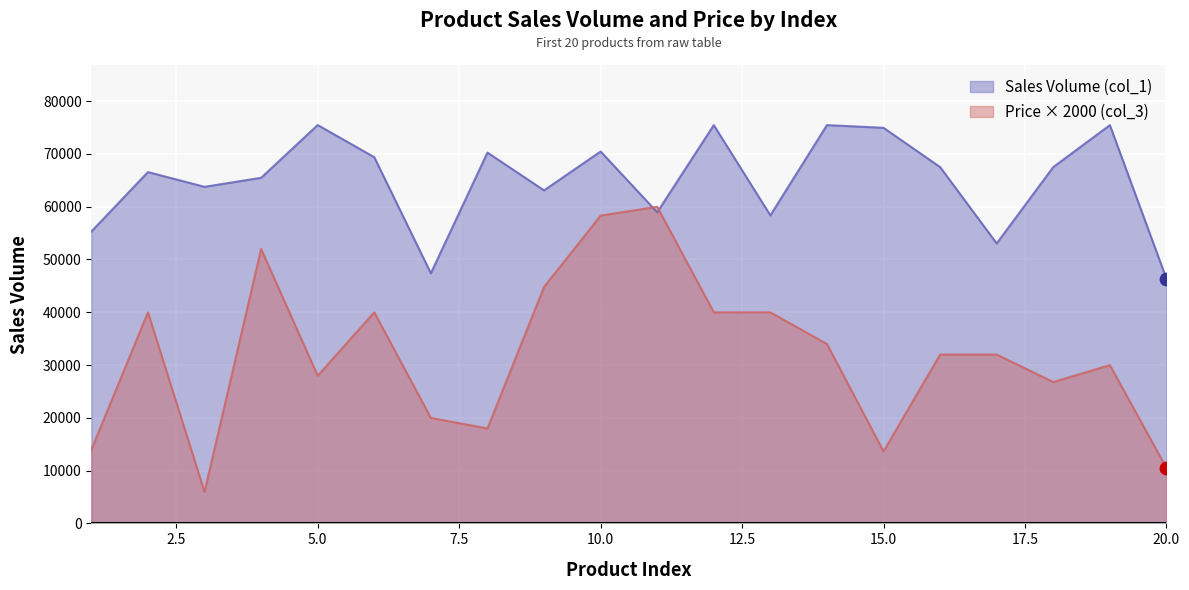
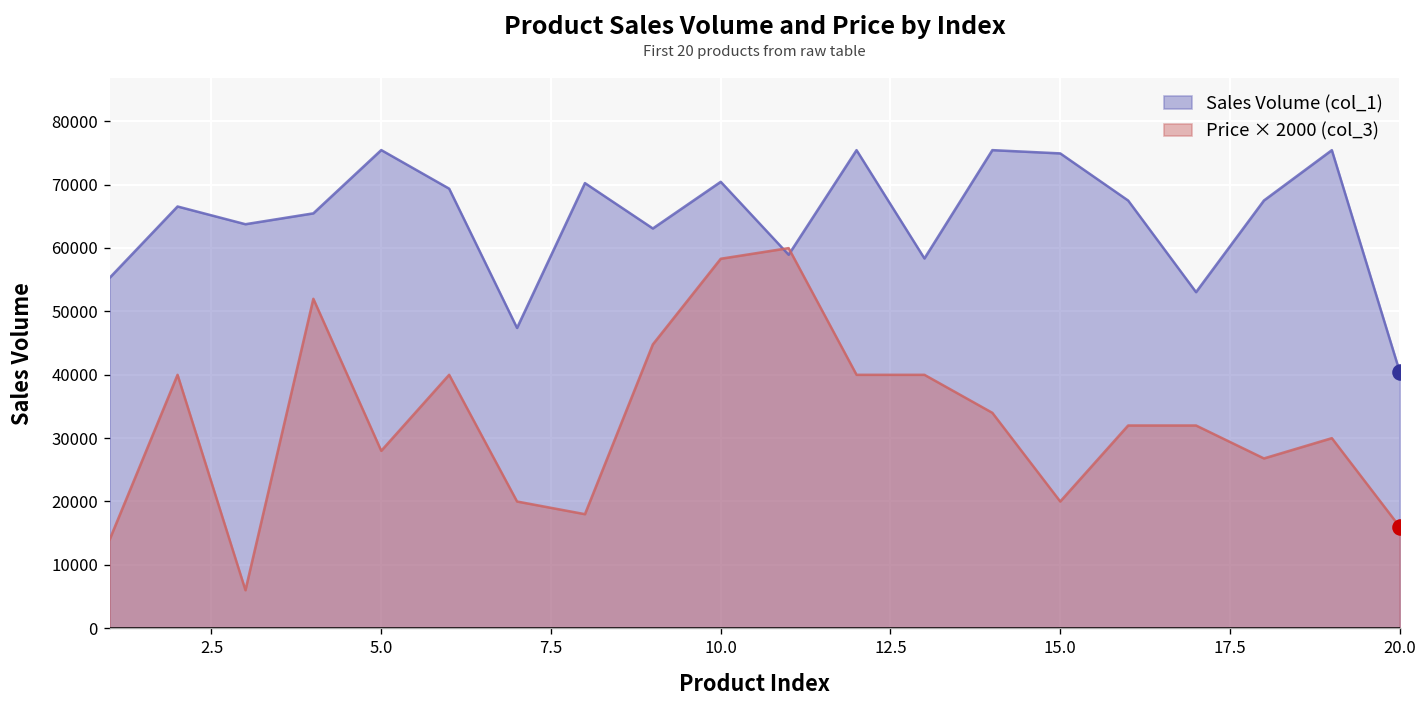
Price × 2000 (col_3), 15.0: 14000 -> 20000
Sales Volume (col_1), 20.0: 46000 -> 40000
Price × 2000 (col_3), 20.0: 11000 -> 16000
